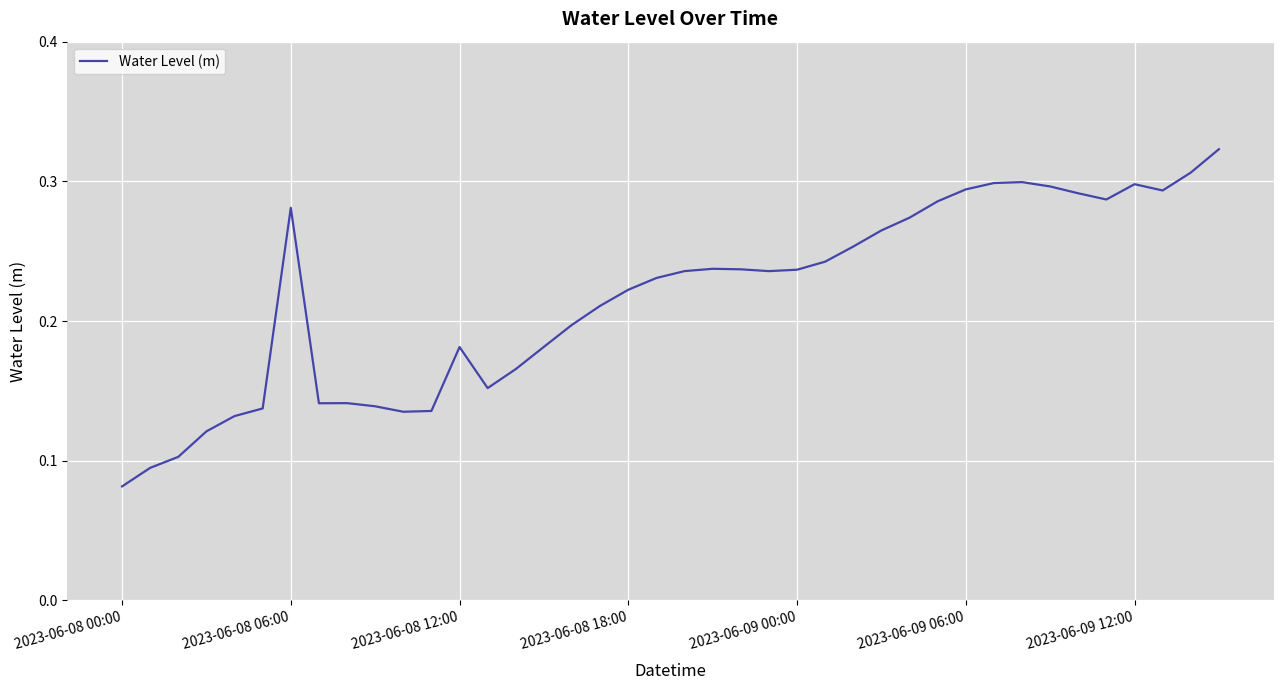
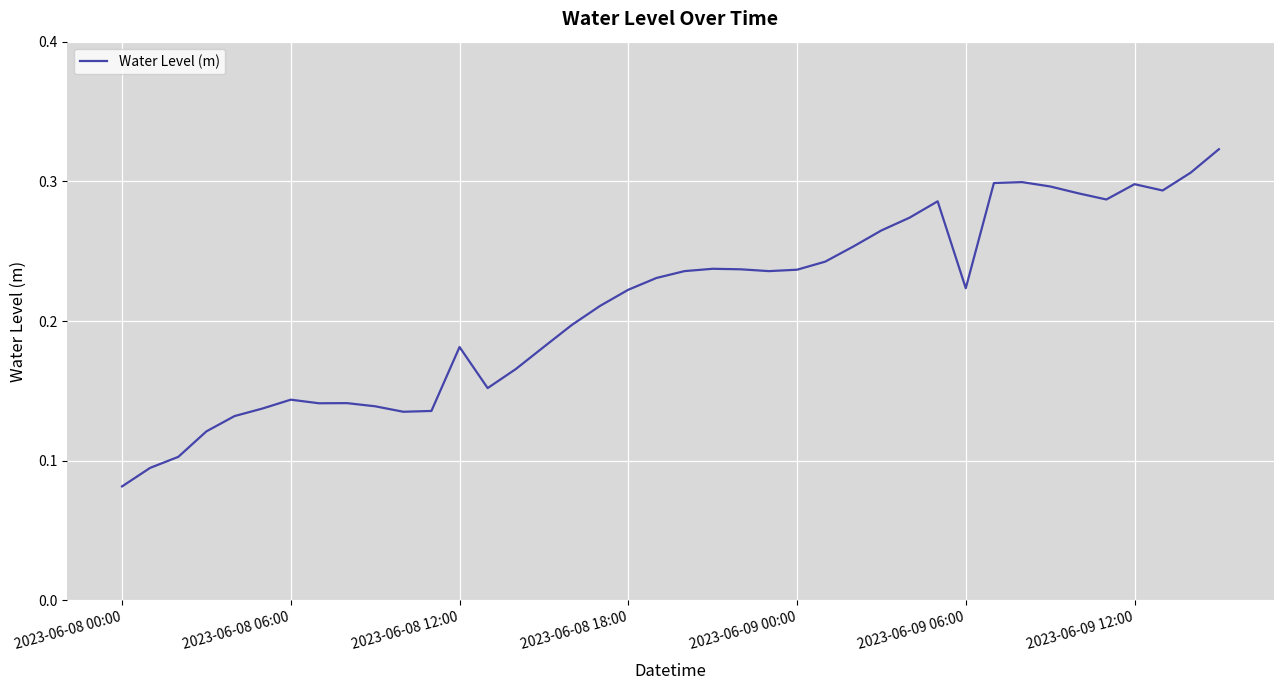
2023-06-08 06:00: 0.281 -> 0.144
2023-06-09 06:00: 0.294 -> 0.223
